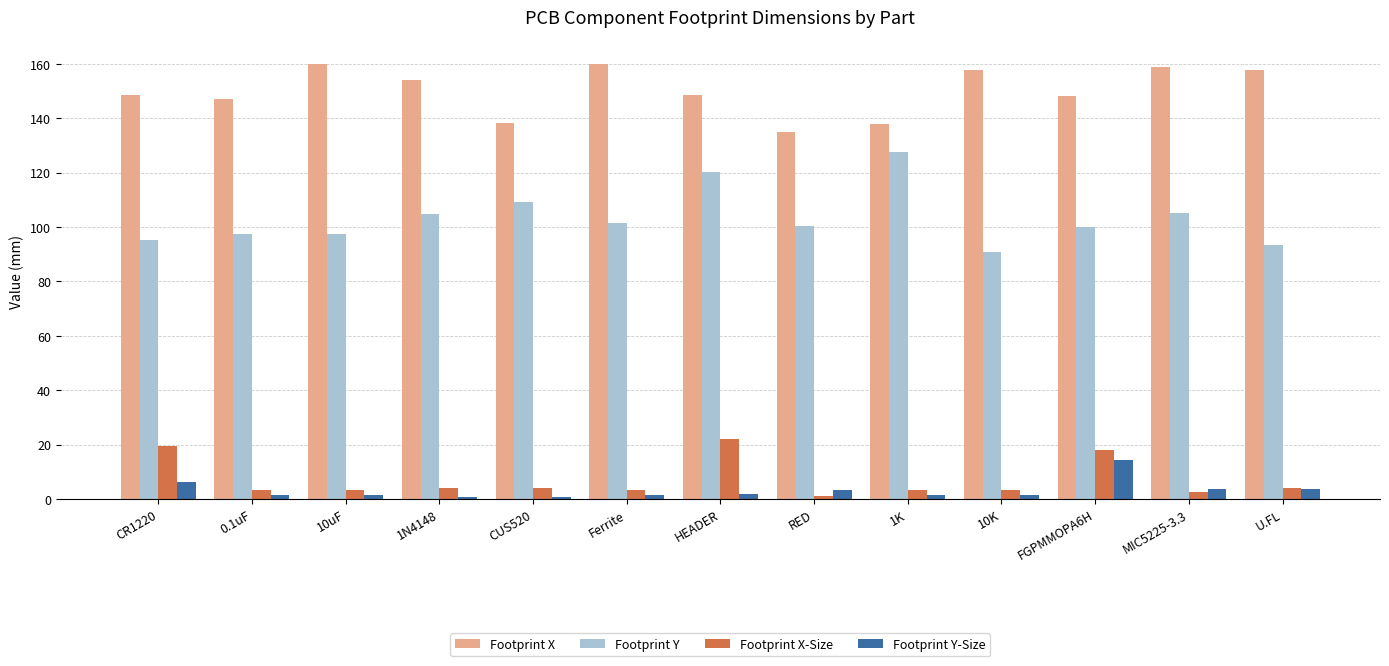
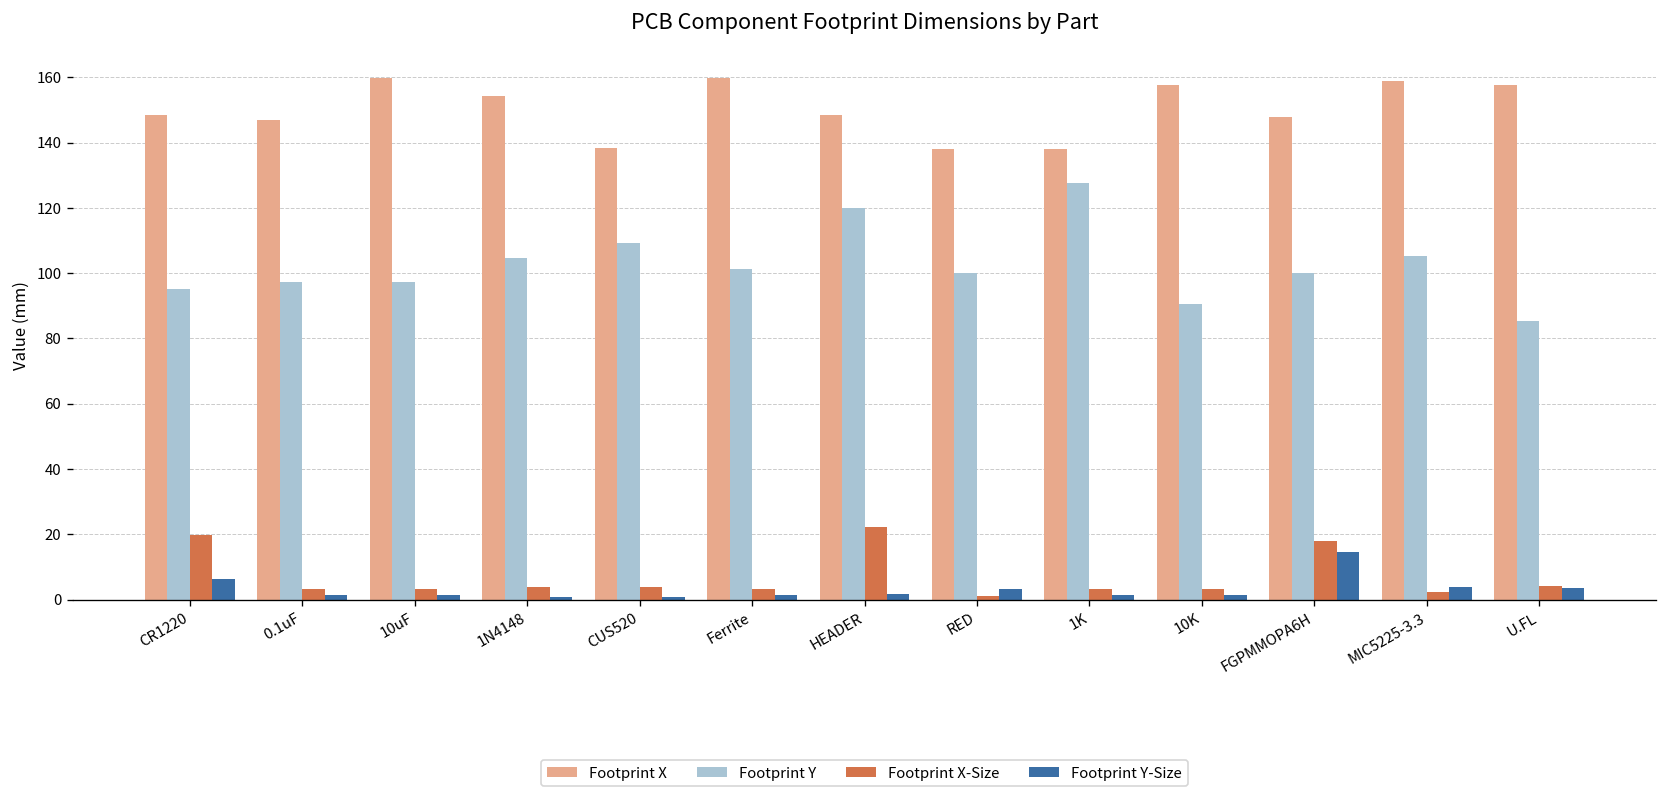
Footprint X, RED: 135 -> 138
Footprint Y, U.FL: 93 -> 85
